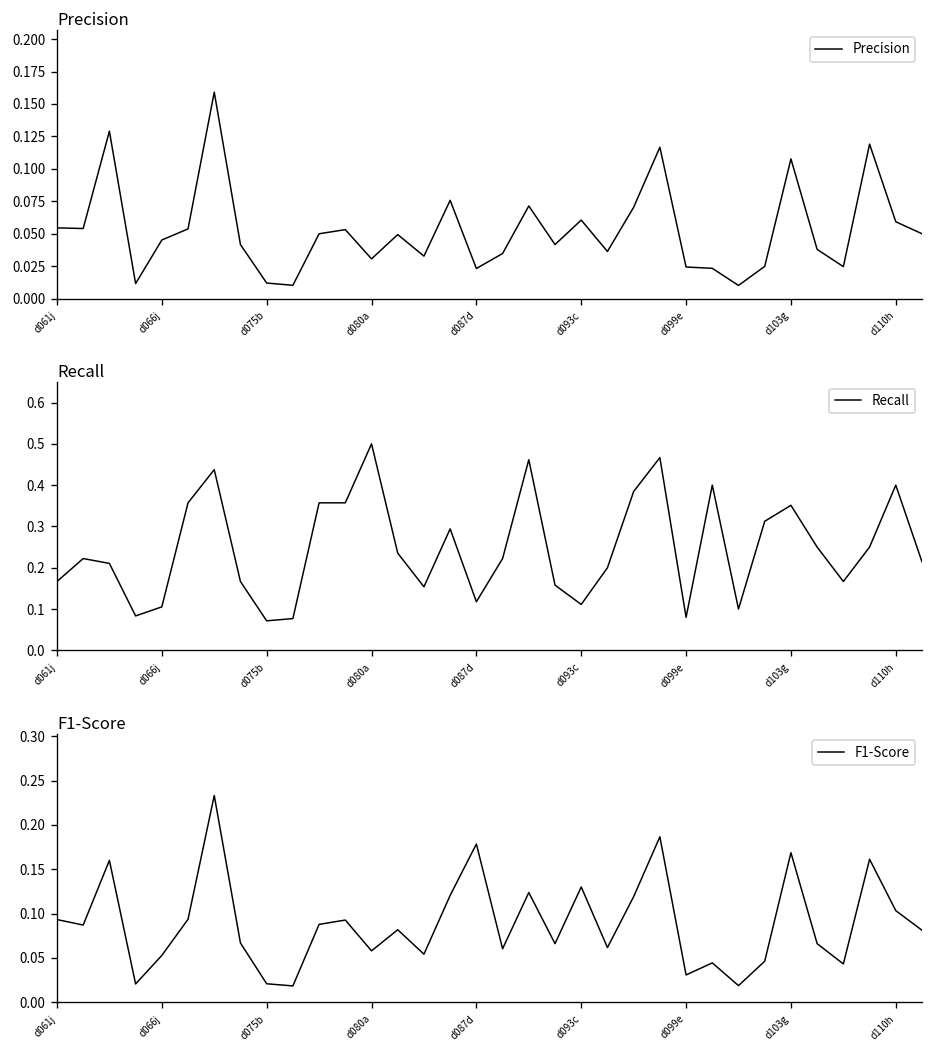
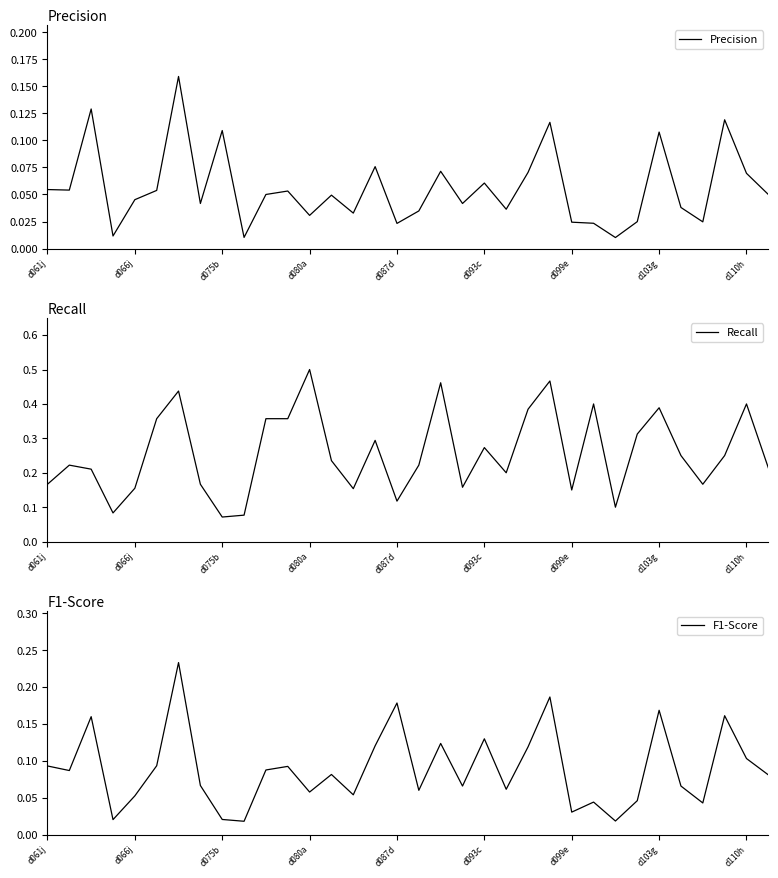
Precision, d075b: 0.012 -> 0.109
Precision, d110h: 0.059 -> 0.070
Recall, d066j: 0.11 -> 0.16
Recall, d093c: 0.11 -> 0.27
Recall, d099e: 0.08 -> 0.15
Recall, d103g: 0.35 -> 0.39
